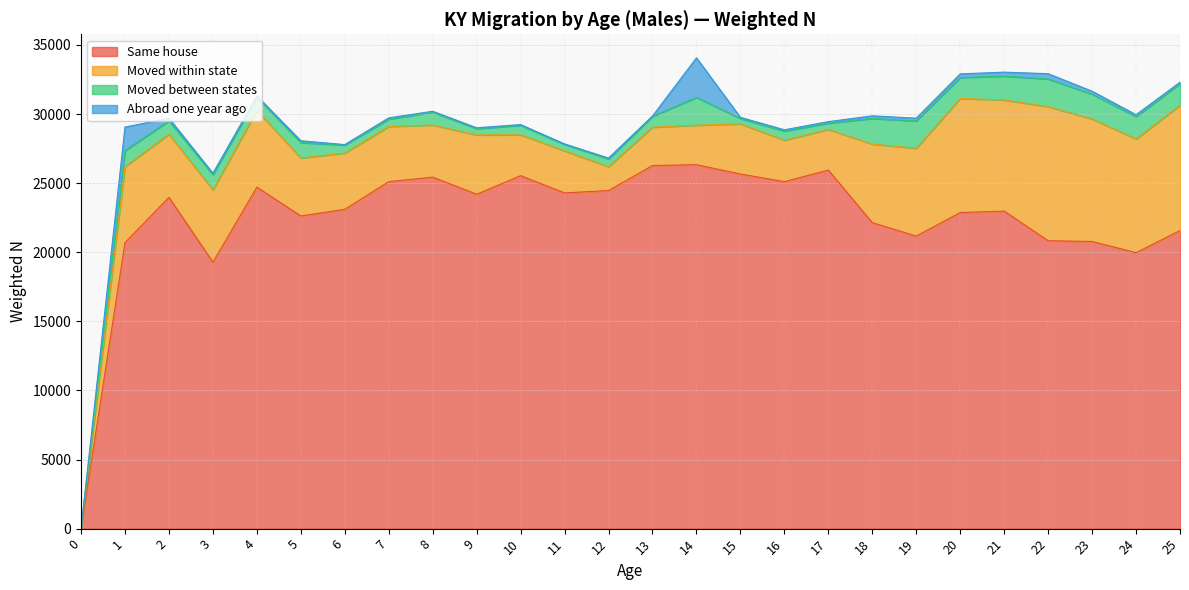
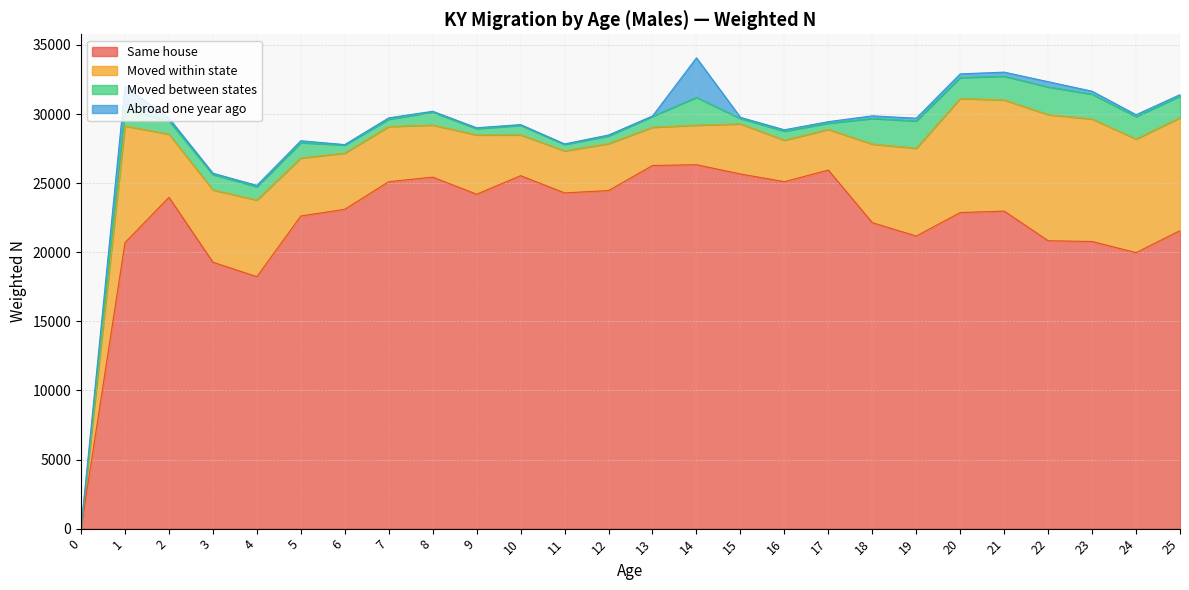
Moved within state, 1: 5500 -> 8400
Same house, 4: 24700 -> 18200
Moved within state, 12: 1700 -> 3400
Moved within state, 22: 9700 -> 9100
Moved within state, 25: 9100 -> 8200
